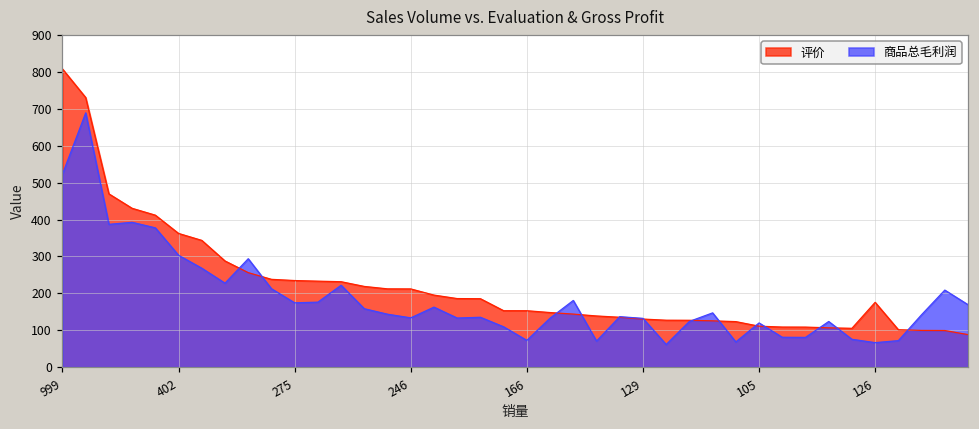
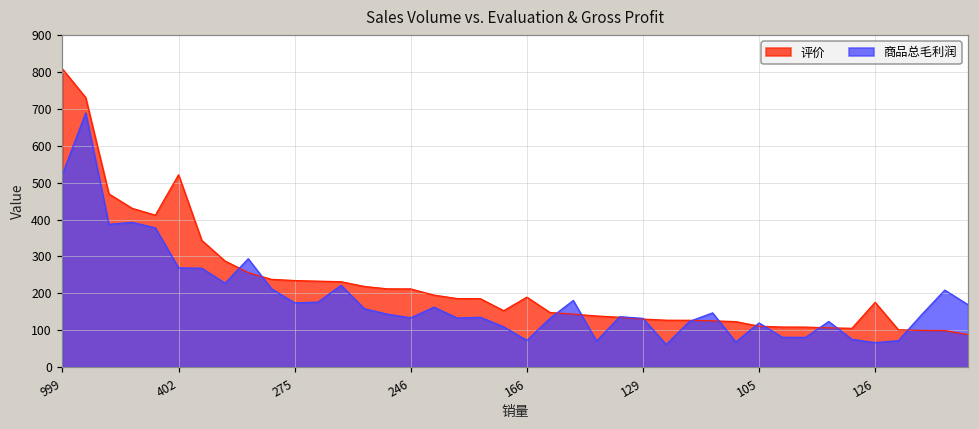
评价, 402: 360 -> 520
商品总毛利润, 402: 300 -> 270
评价, 166: 150 -> 190
